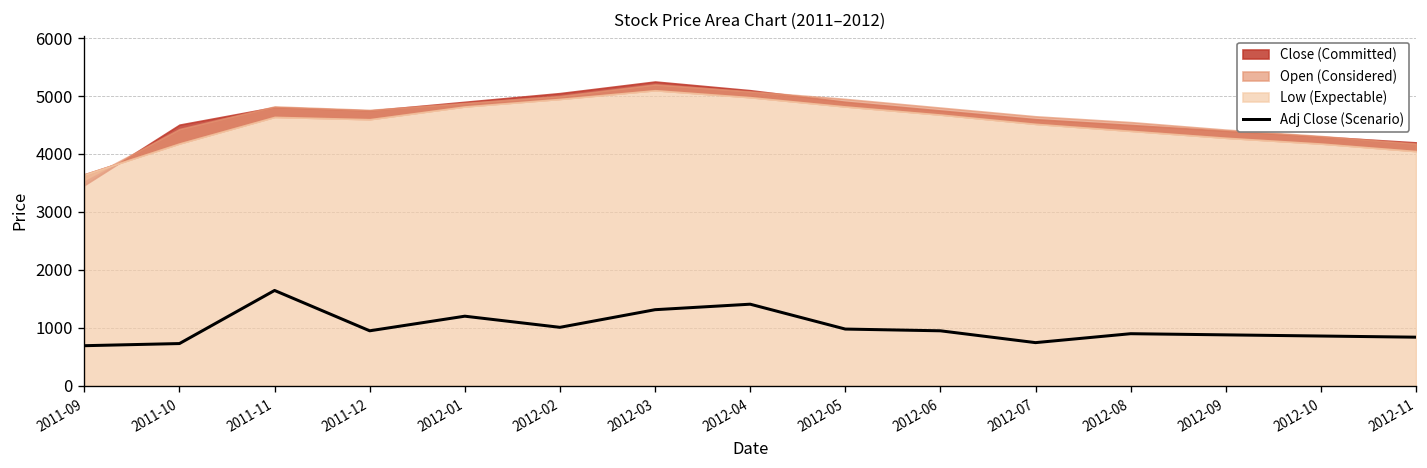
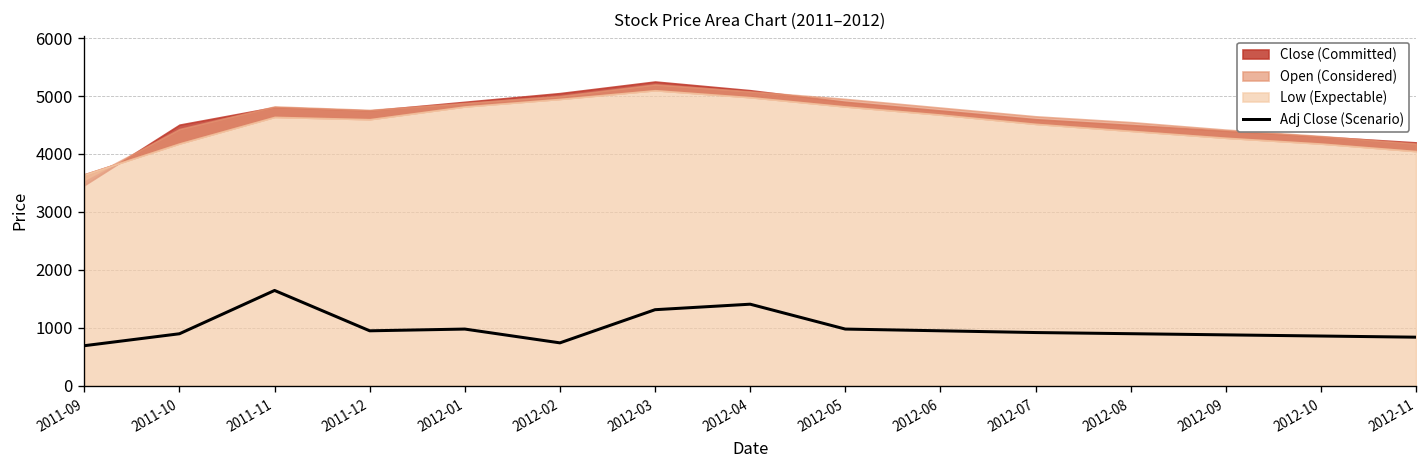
Adj Close (Scenario), 2011-10: 700 -> 900
Adj Close (Scenario), 2012-01: 1200 -> 1000
Adj Close (Scenario), 2012-02: 1000 -> 700
Adj Close (Scenario), 2012-07: 700 -> 900
